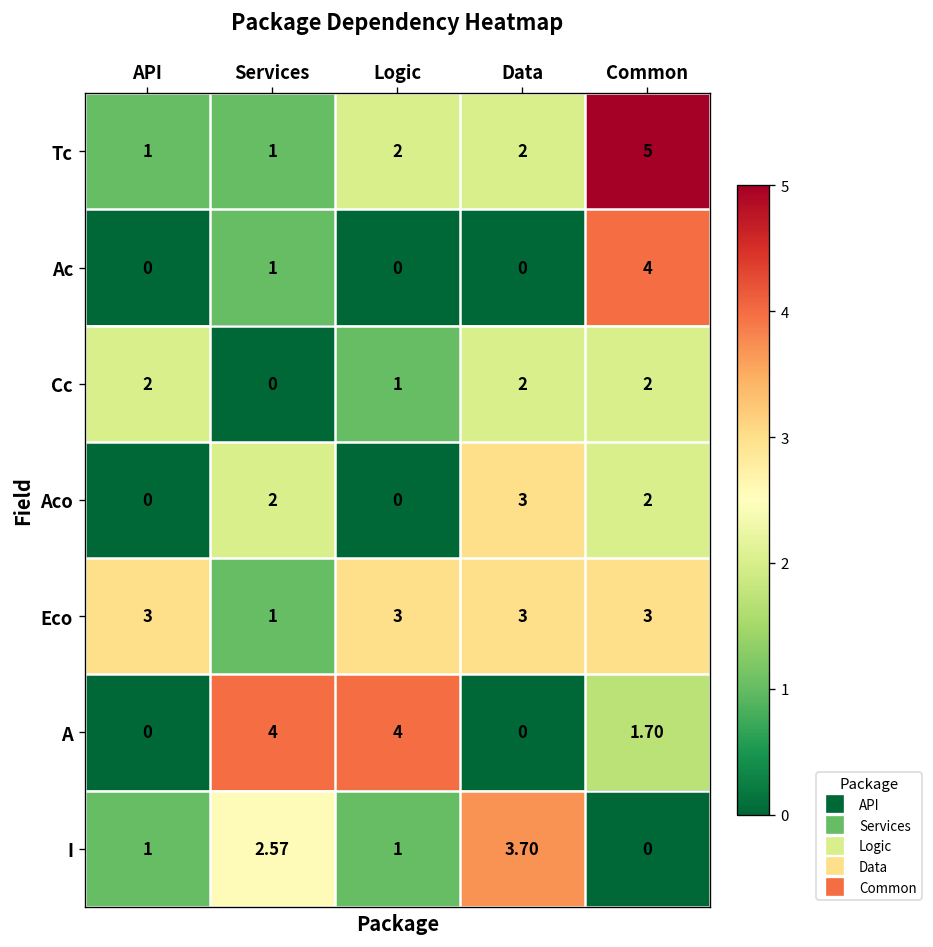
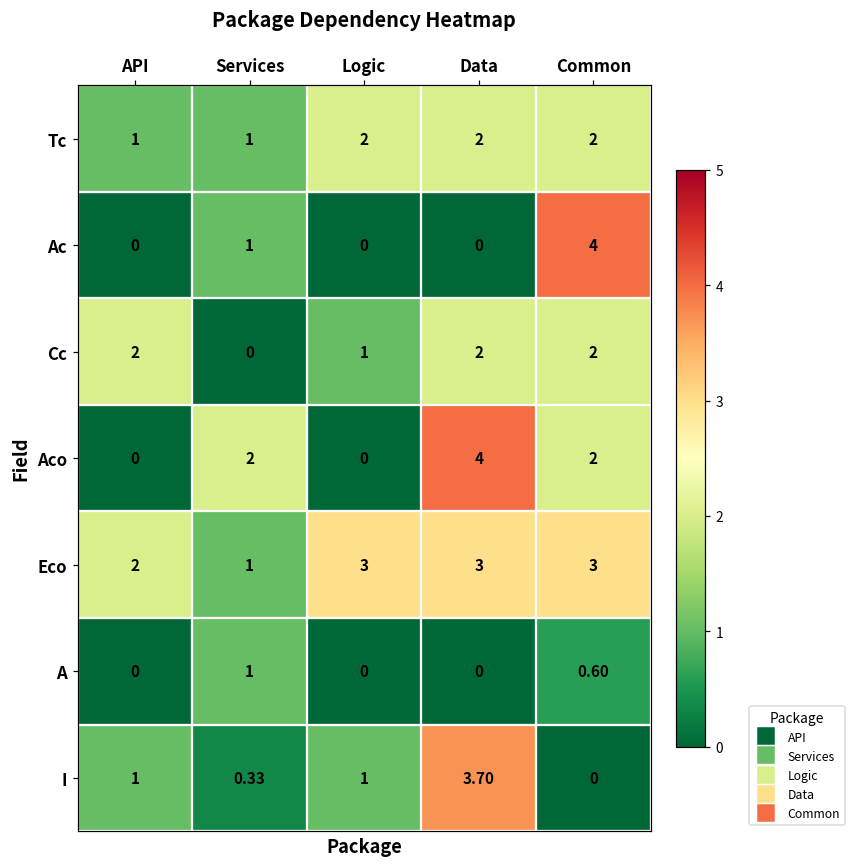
Tc, Common: 5 -> 2
Aco, Data: 3 -> 4
Eco, API: 3 -> 2
A, Services: 4 -> 1
A, Logic: 4 -> 0
A, Common: 1.70 -> 0.60
I, Services: 2.57 -> 0.33
